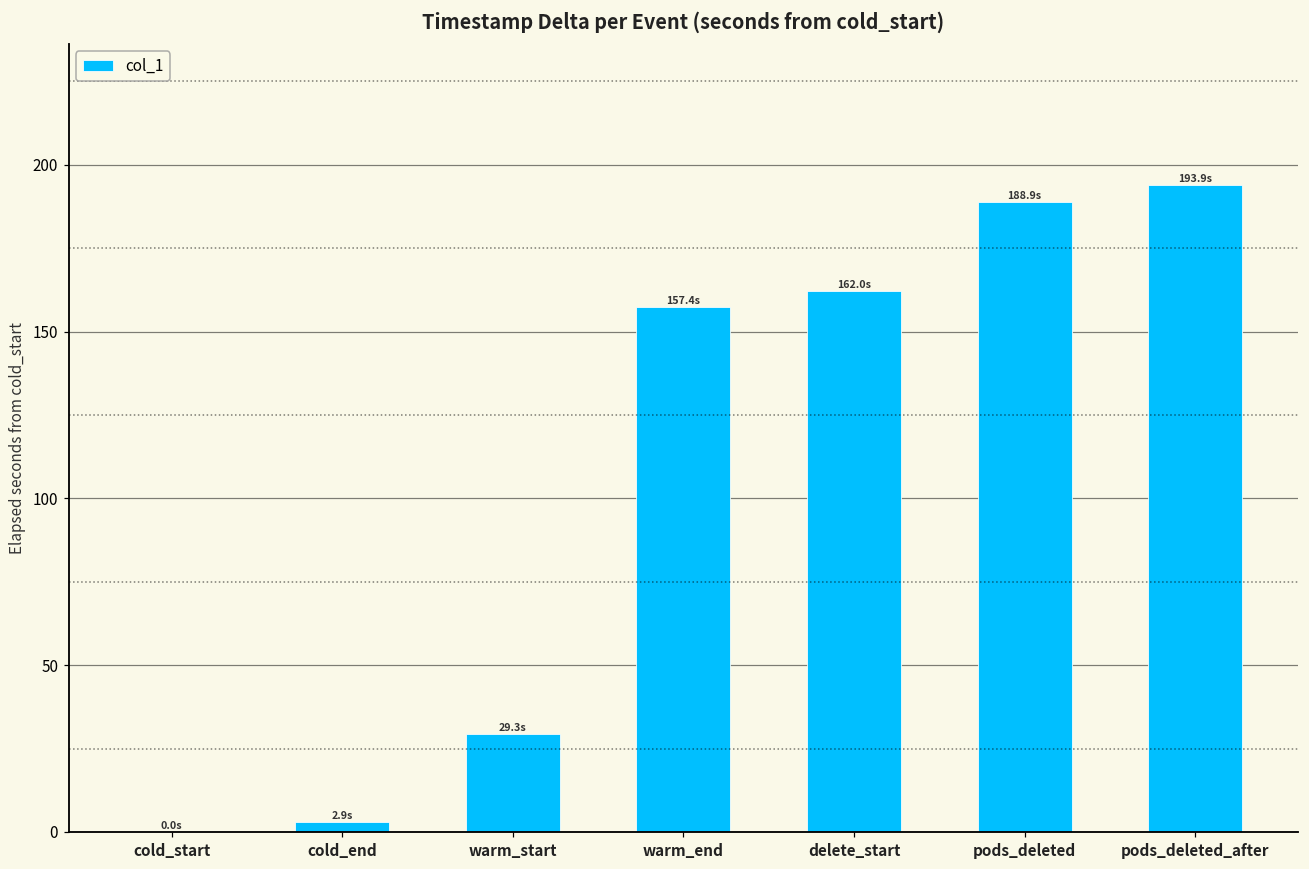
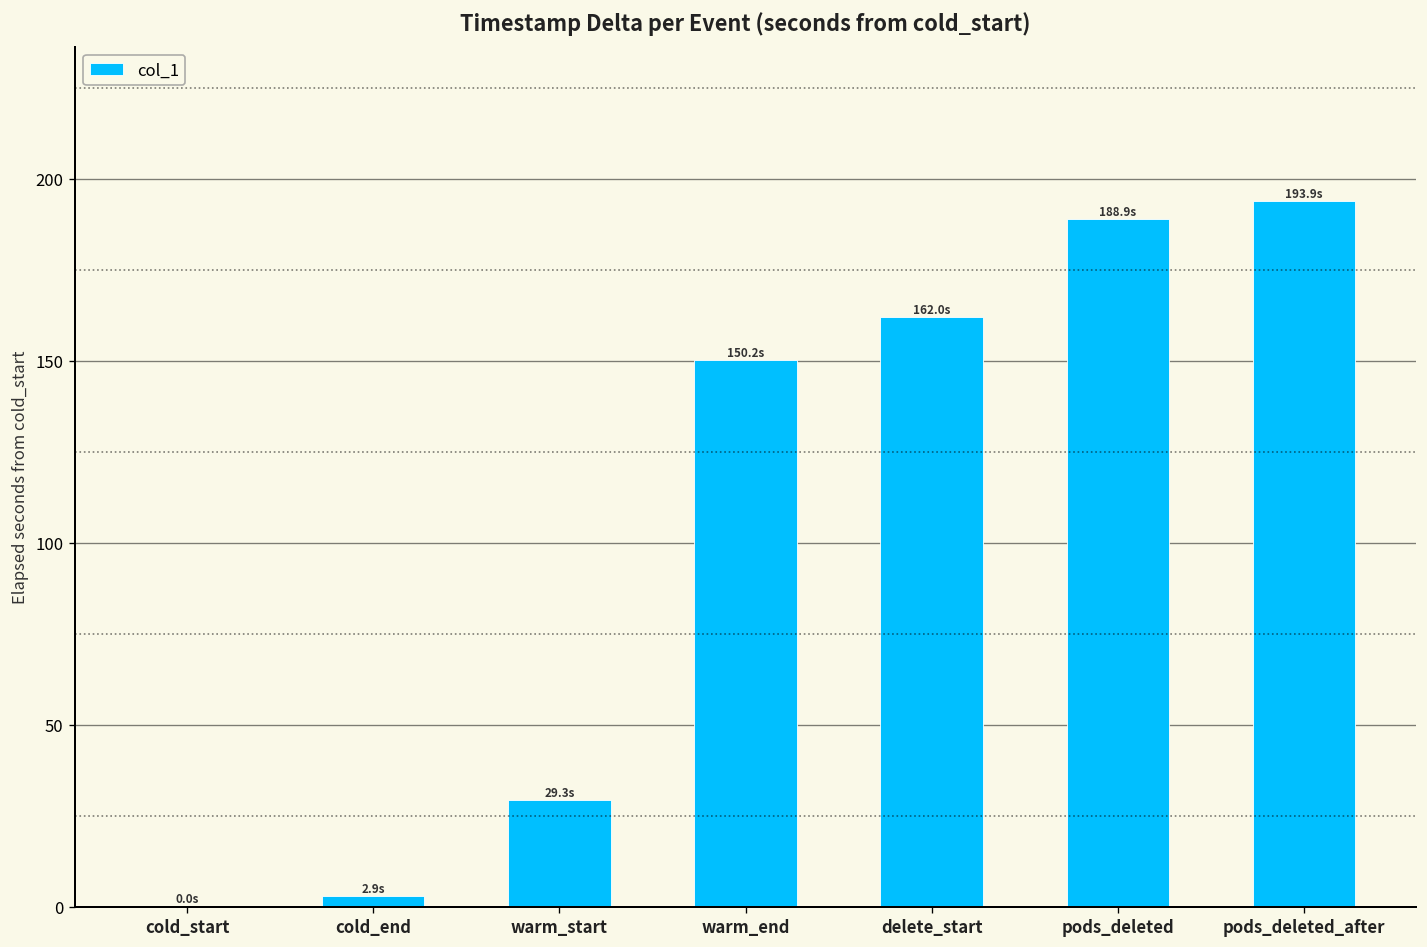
warm_end: 157.4s -> 150.2s
